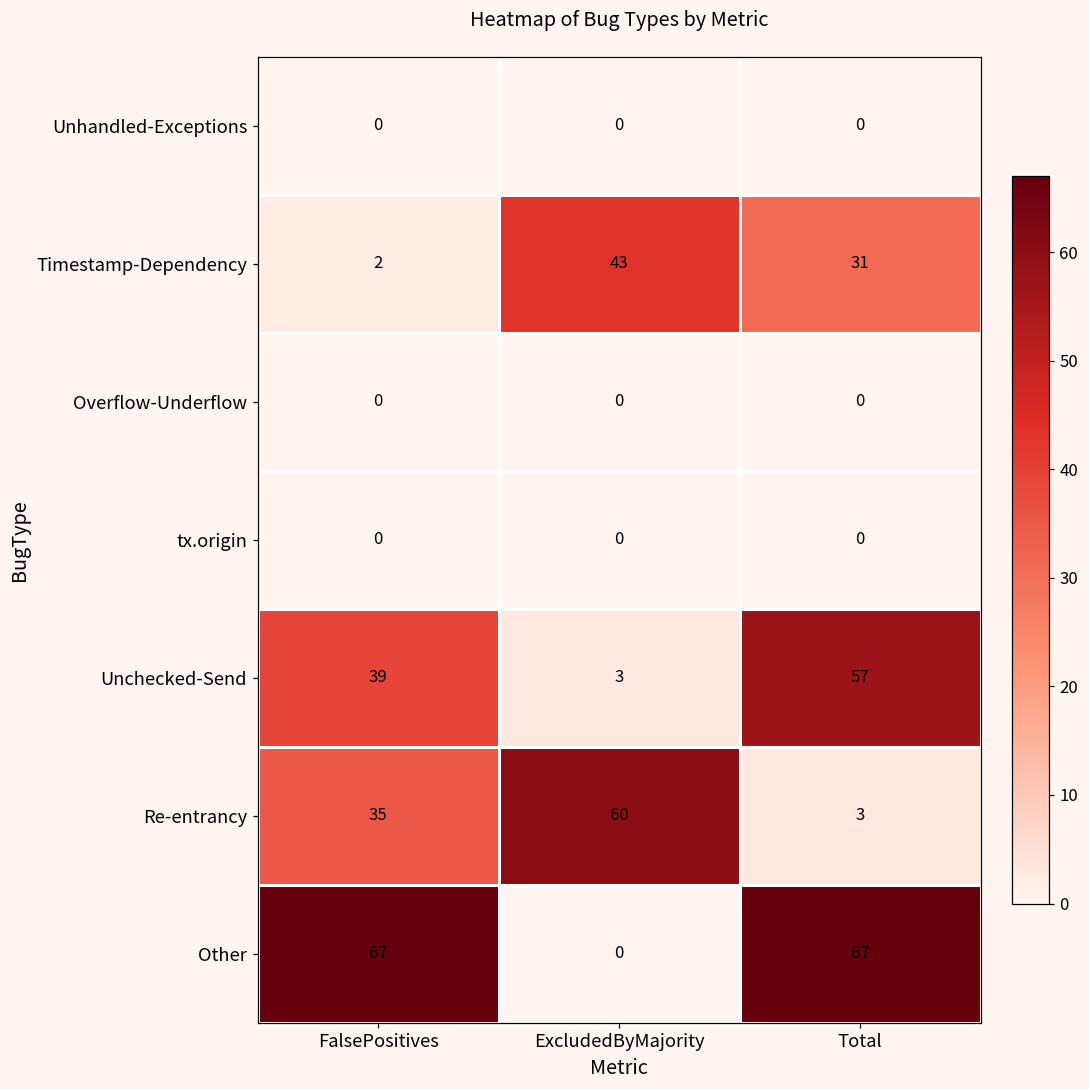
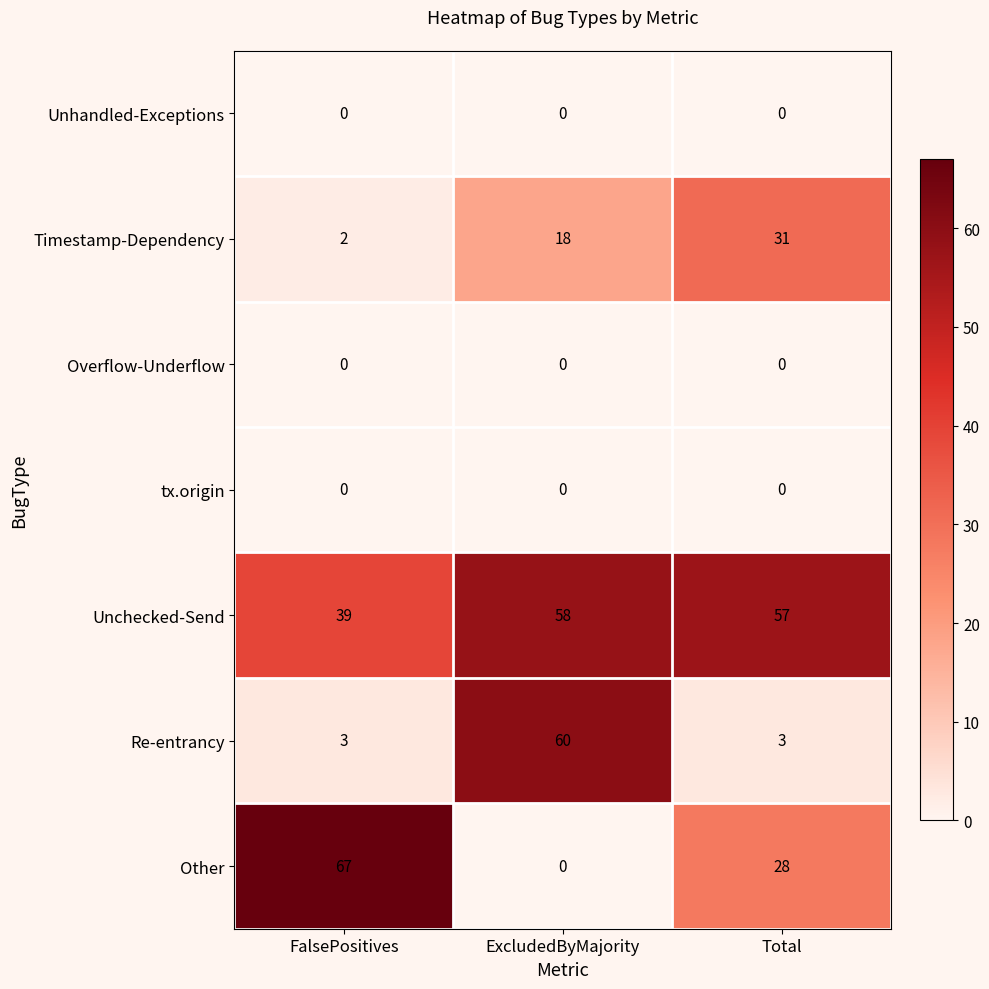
Timestamp-Dependency, ExcludedByMajority: 43 -> 18
Unchecked-Send, ExcludedByMajority: 3 -> 58
Re-entrancy, FalsePositives: 35 -> 3
Other, Total: 67 -> 28
